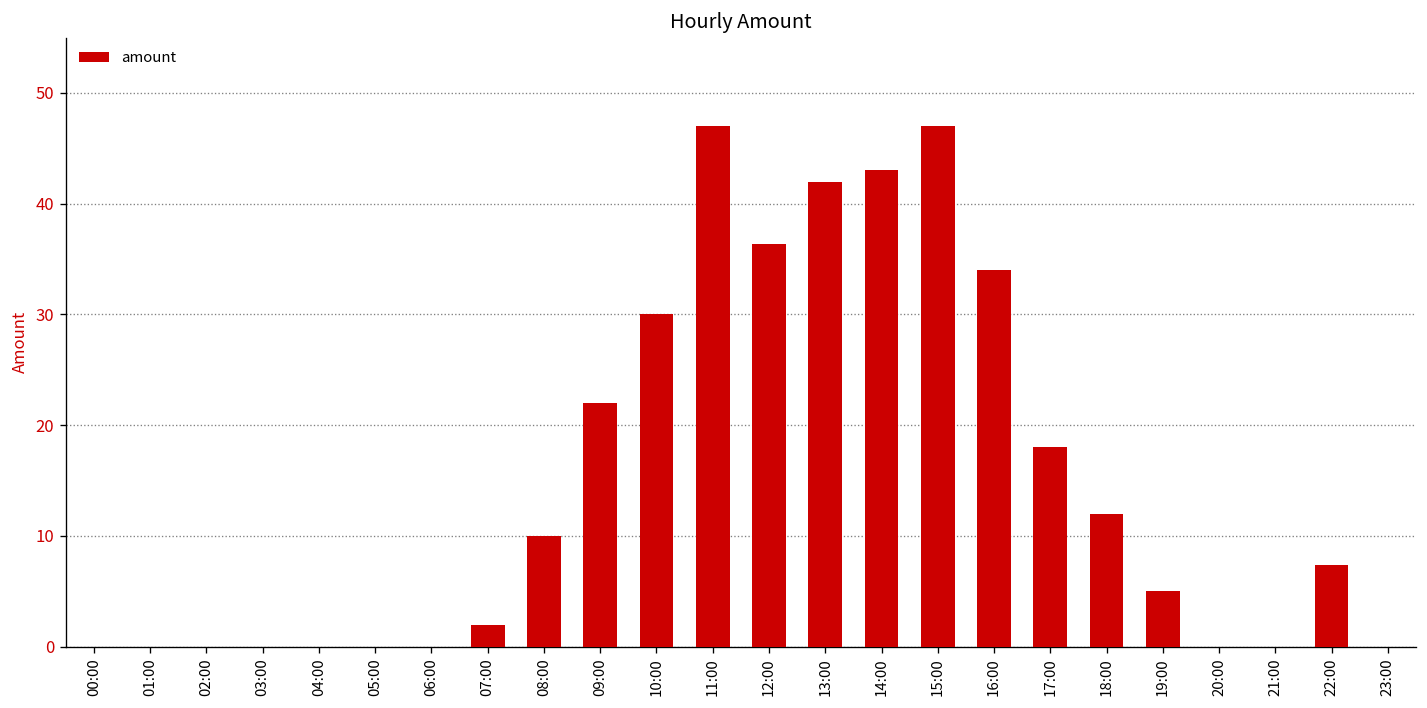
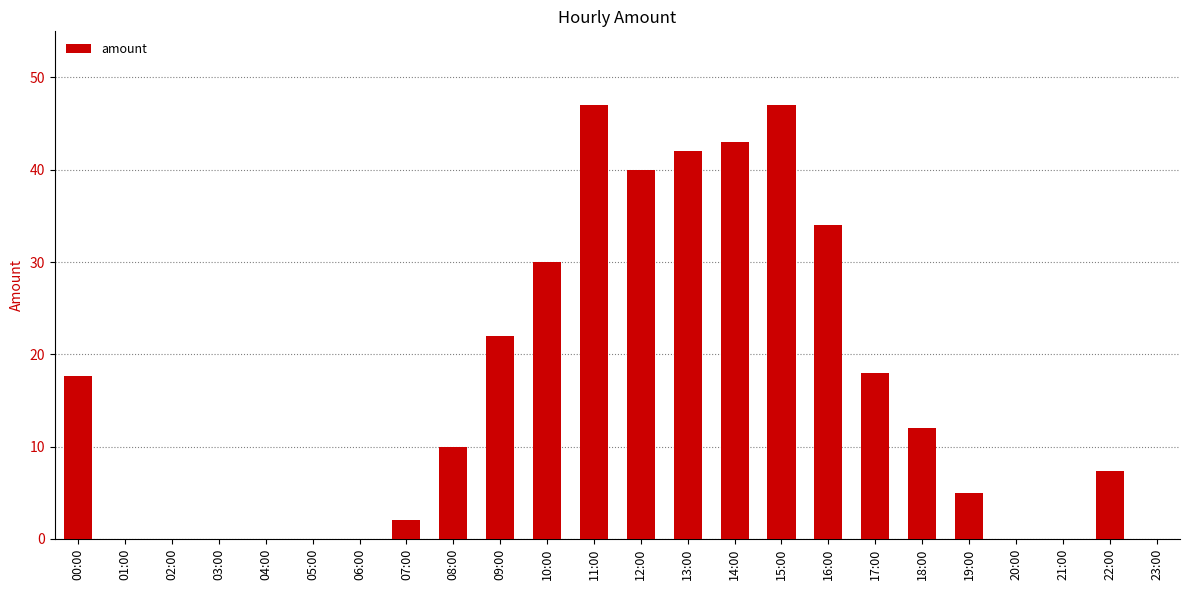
00:00: 0 -> 18
12:00: 36 -> 40
